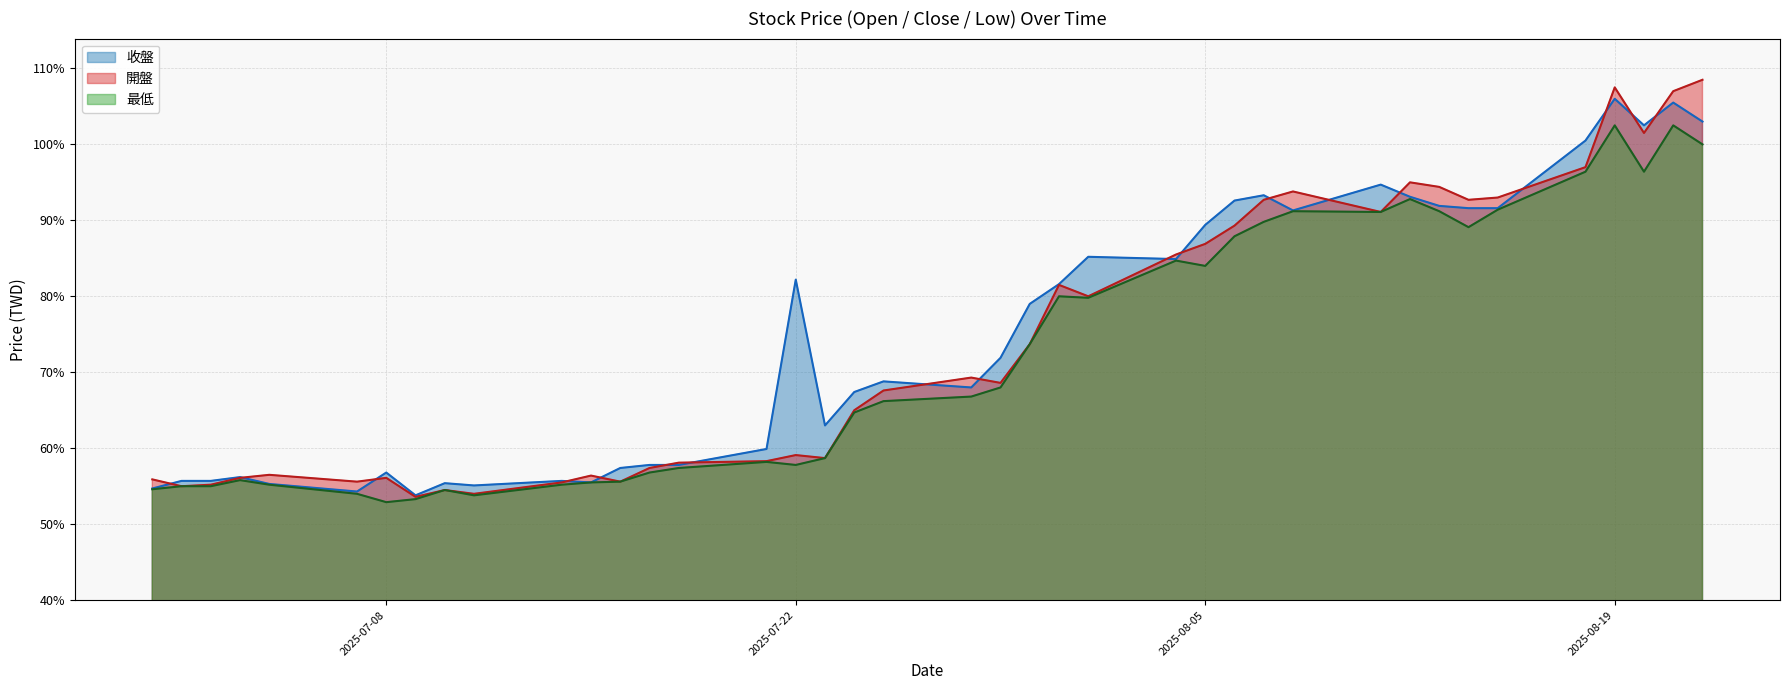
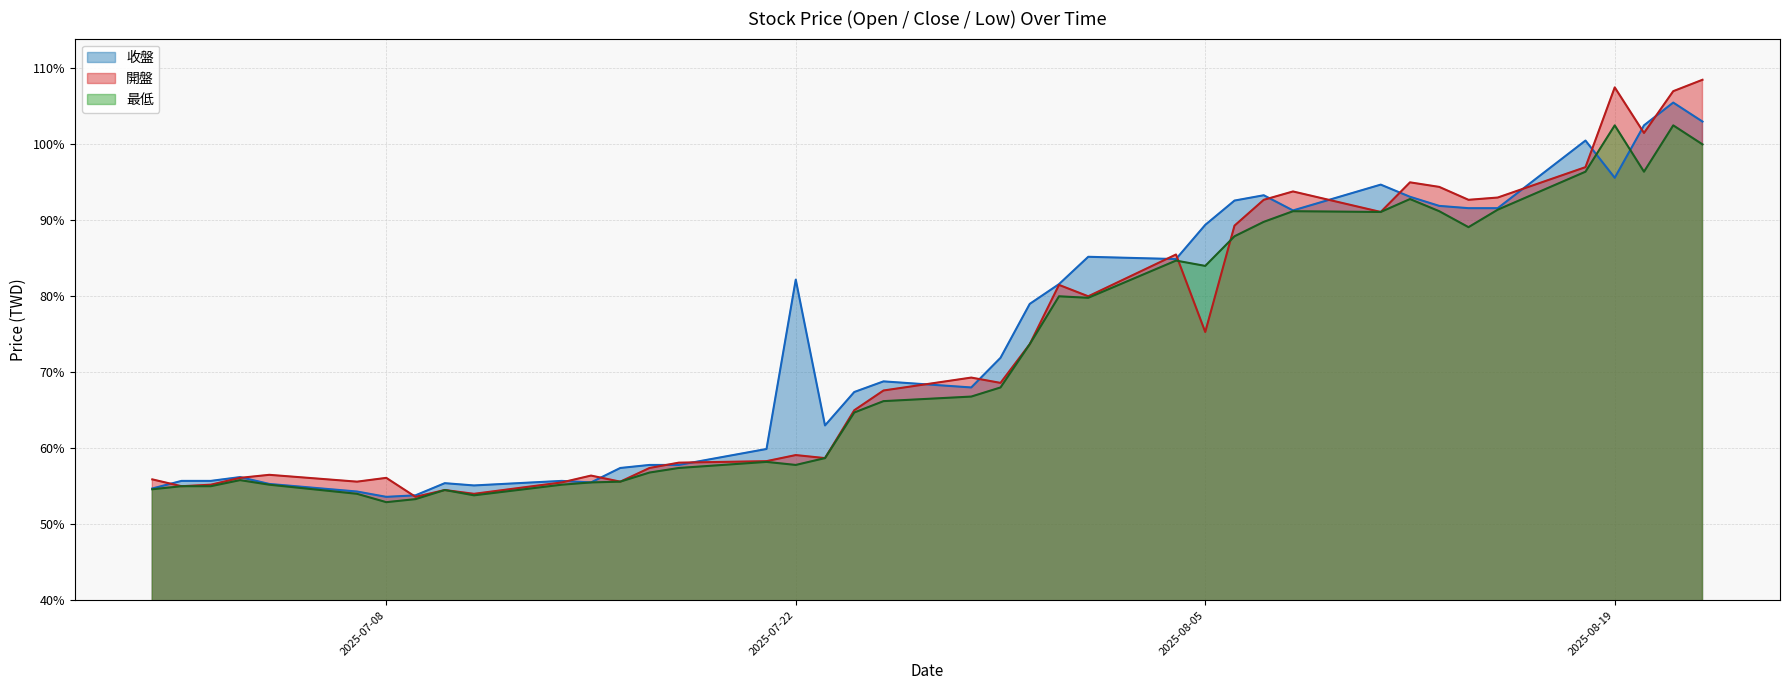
收盤, 2025-07-08: 57% -> 54%
開盤, 2025-08-05: 87% -> 75%
收盤, 2025-08-19: 106% -> 96%
